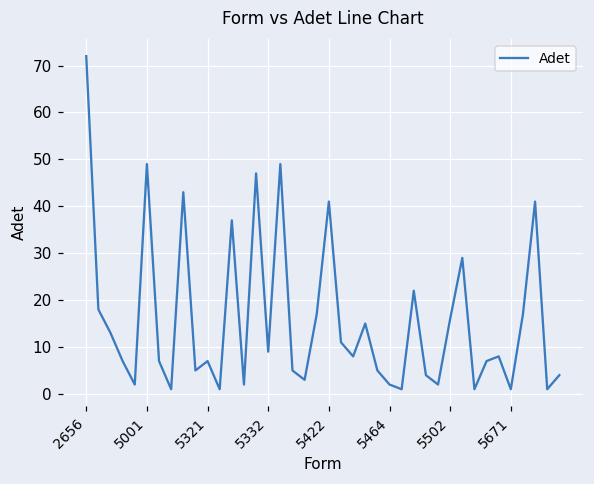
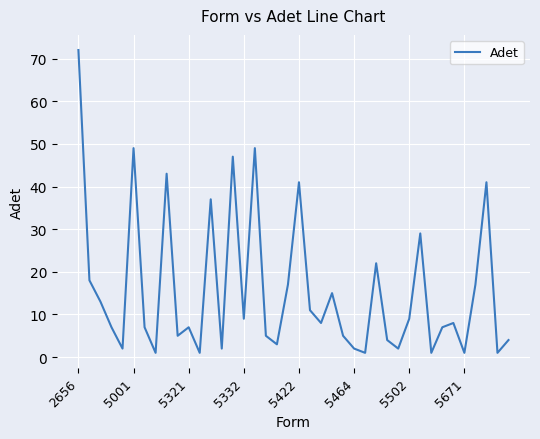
5502: 16 -> 9
